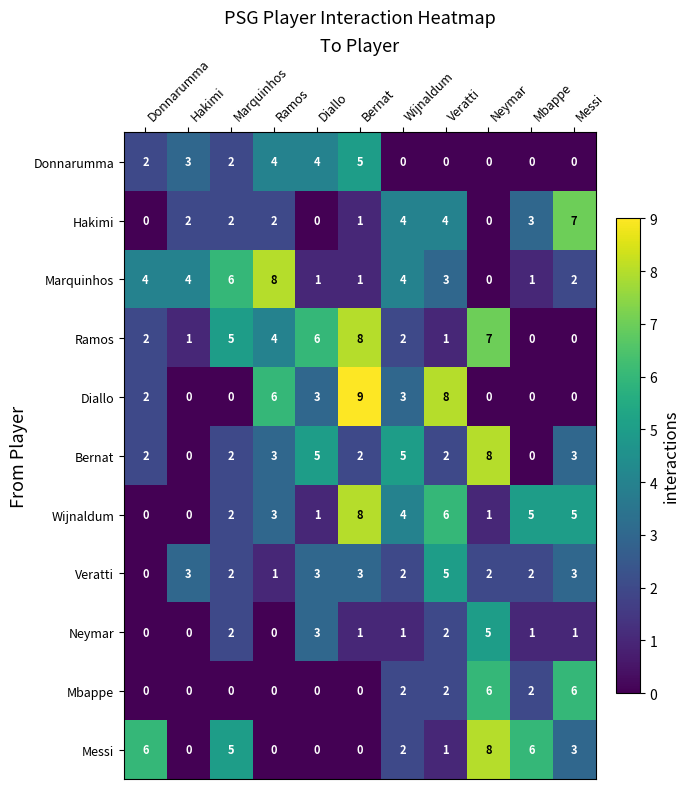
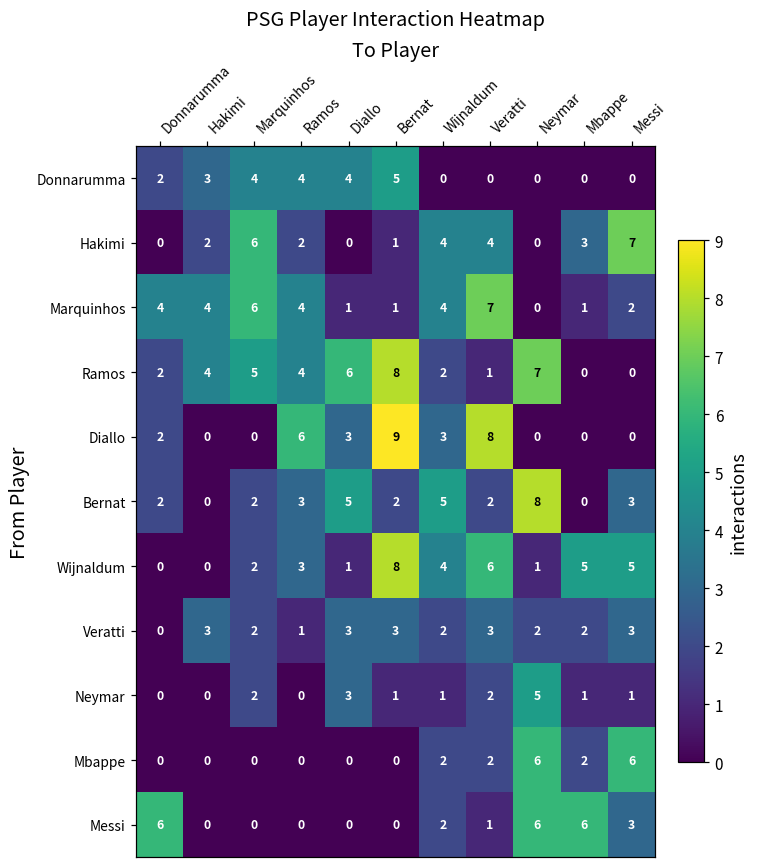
Donnarumma, Marquinhos: 2 -> 4
Hakimi, Marquinhos: 2 -> 6
Marquinhos, Ramos: 8 -> 4
Marquinhos, Veratti: 3 -> 7
Ramos, Hakimi: 1 -> 4
Veratti, Veratti: 5 -> 3
Messi, Marquinhos: 5 -> 0
Messi, Neymar: 8 -> 6
